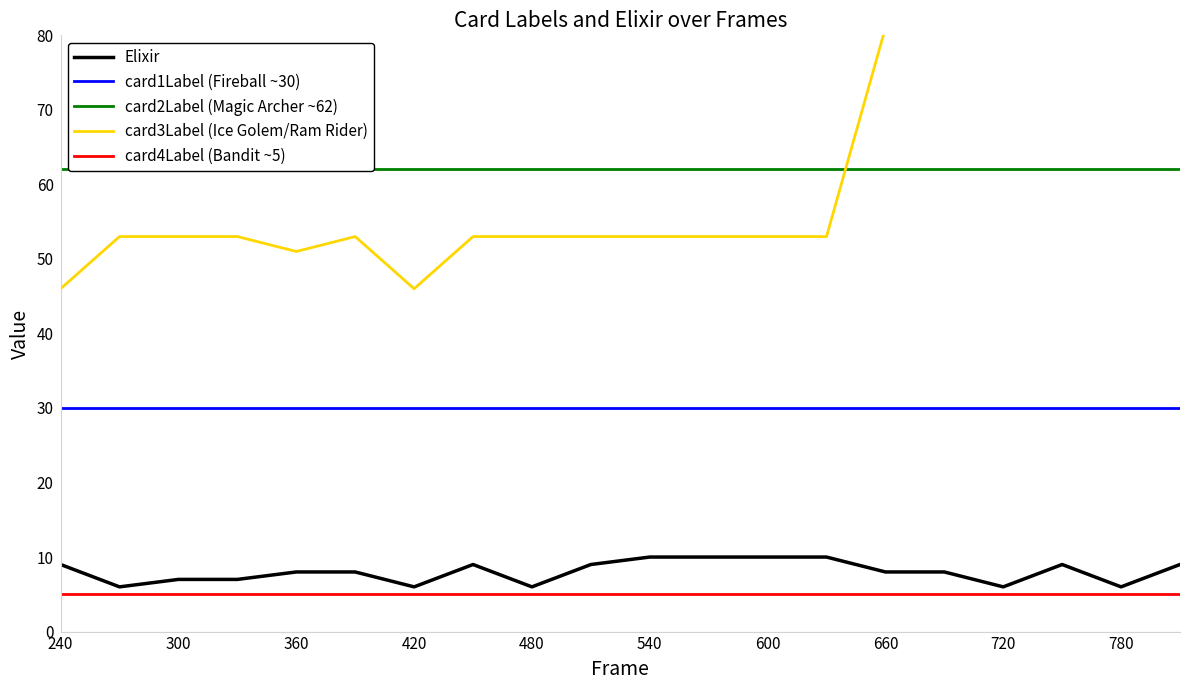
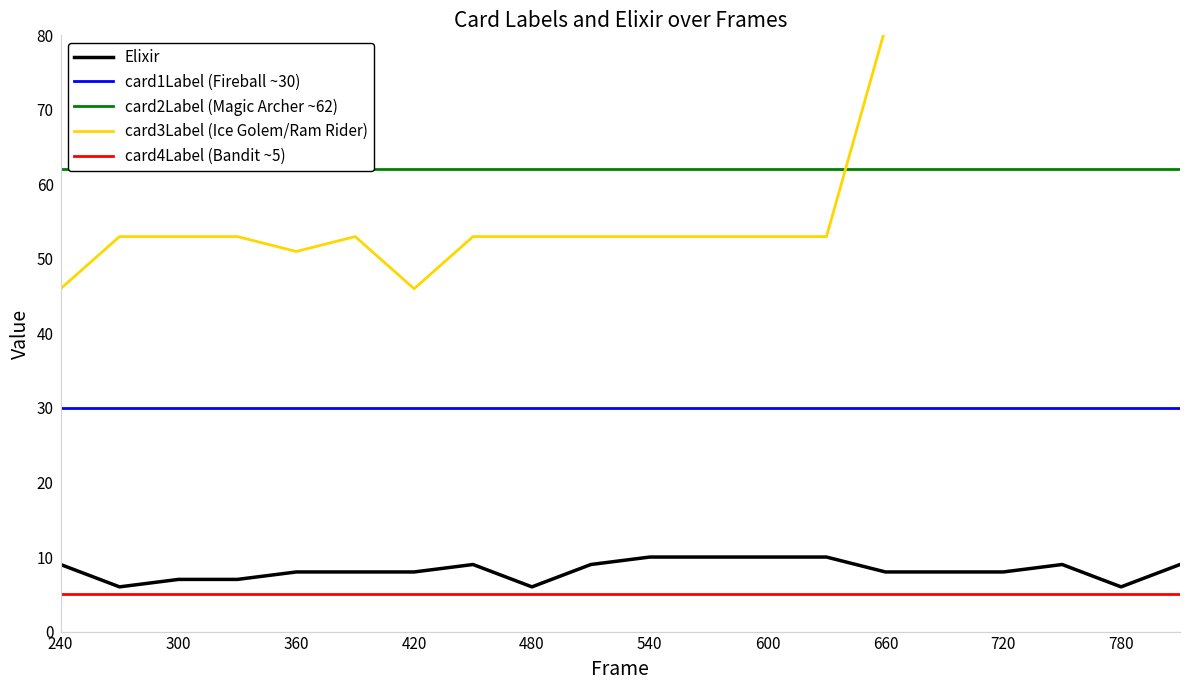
Elixir, 420: 6 -> 8
Elixir, 720: 6 -> 8
